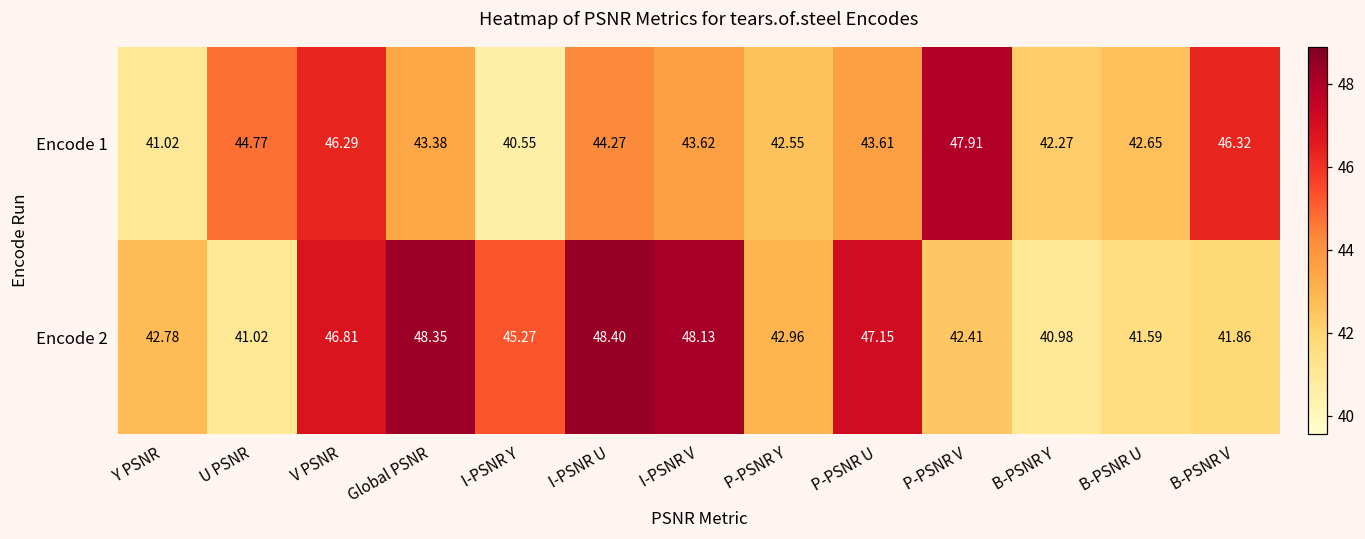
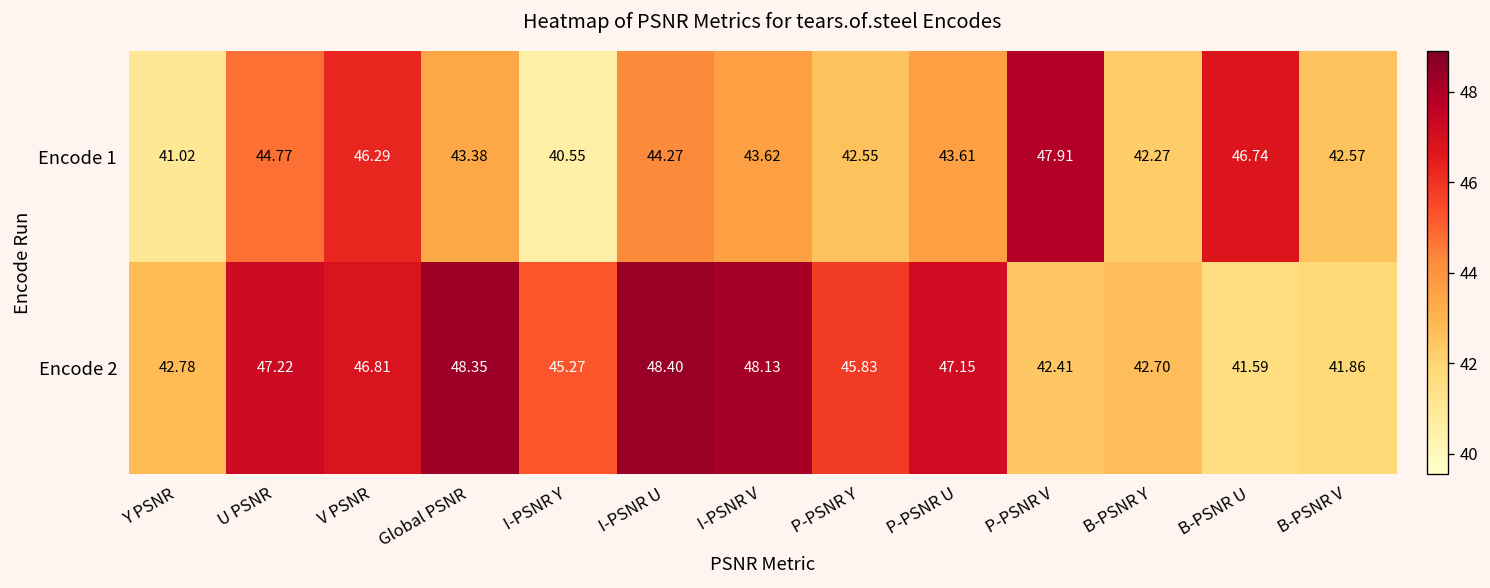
Encode 1, B-PSNR U: 42.65 -> 46.74
Encode 1, B-PSNR V: 46.32 -> 42.57
Encode 2, U PSNR: 41.02 -> 47.22
Encode 2, P-PSNR Y: 42.96 -> 45.83
Encode 2, B-PSNR Y: 40.98 -> 42.70
